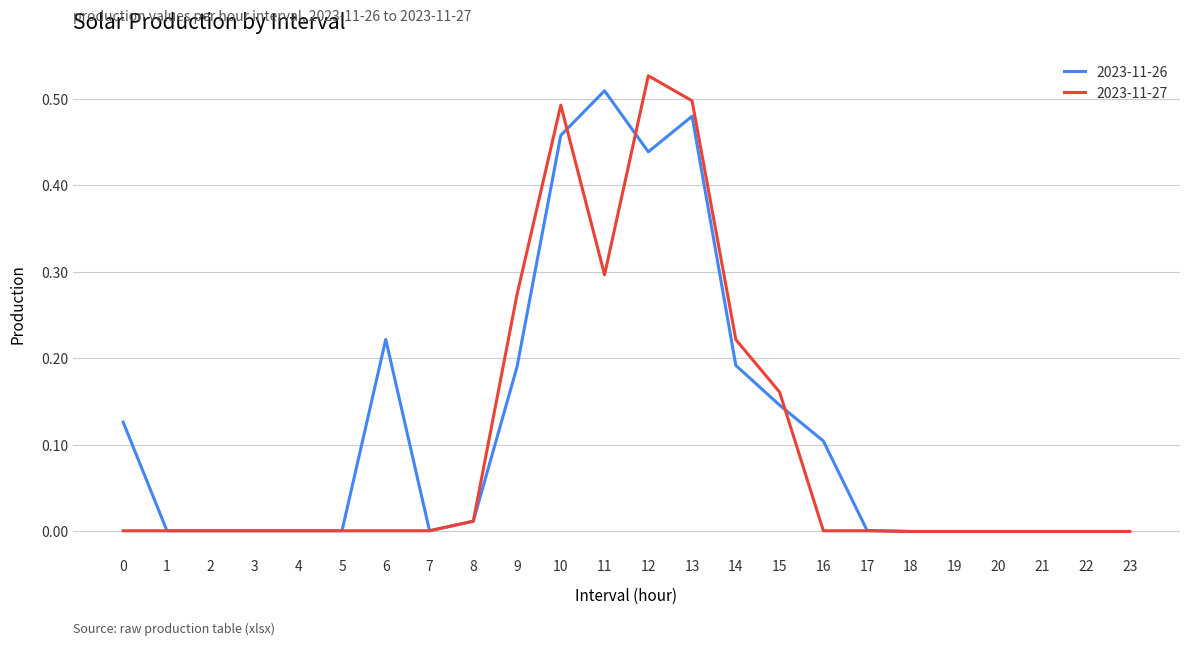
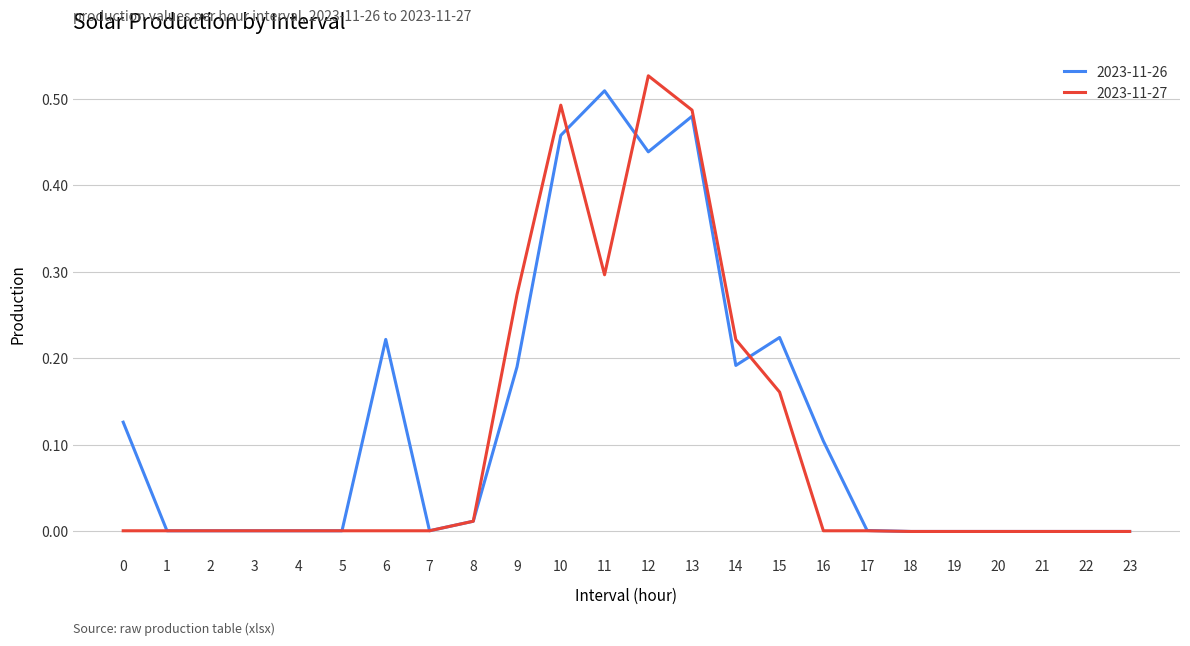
2023-11-27, 13: 0.50 -> 0.49
2023-11-26, 15: 0.15 -> 0.22
